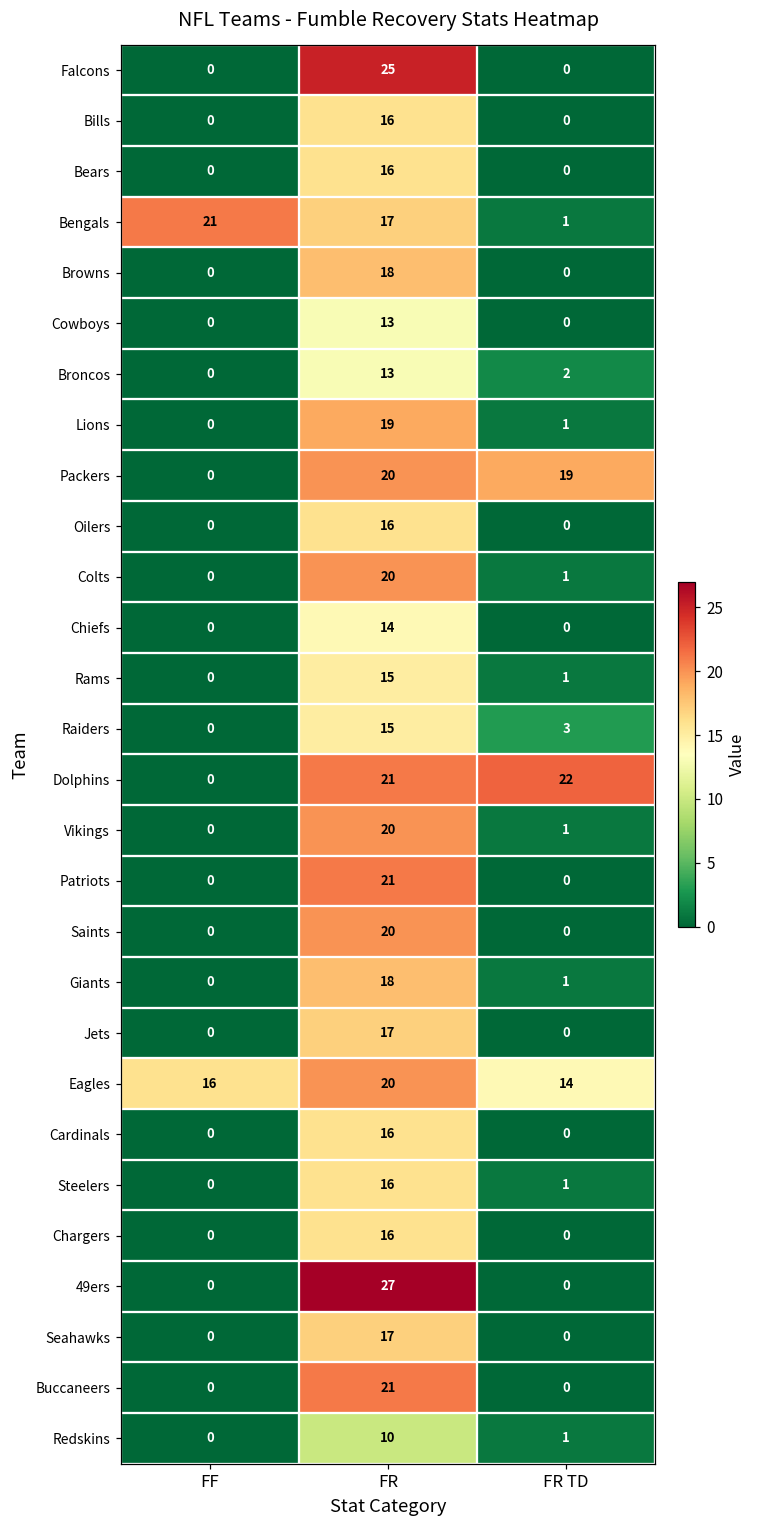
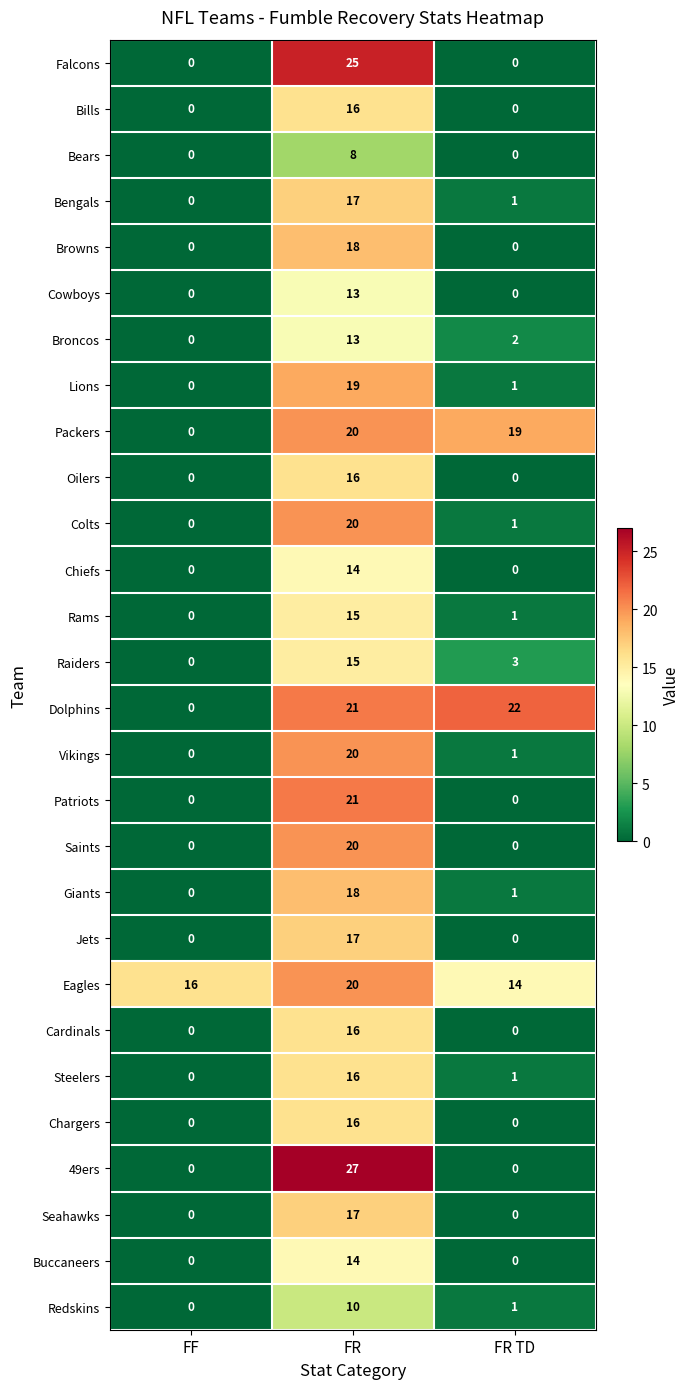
Bears, FR: 16 -> 8
Bengals, FF: 21 -> 0
Buccaneers, FR: 21 -> 14
